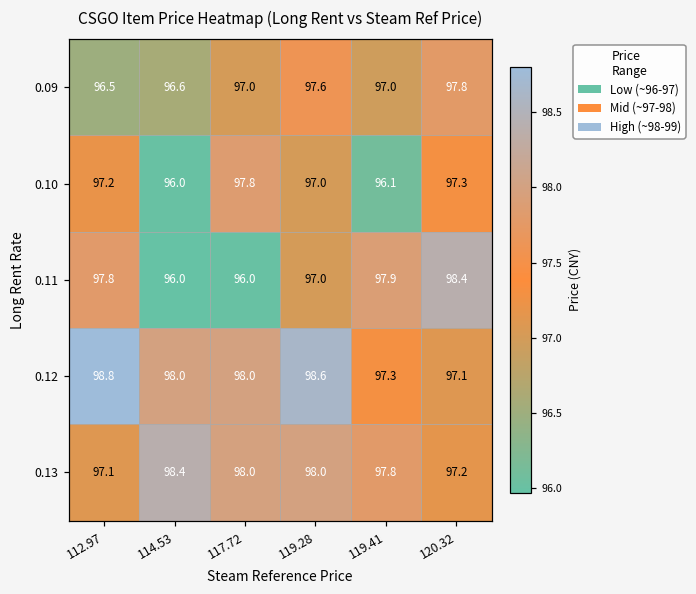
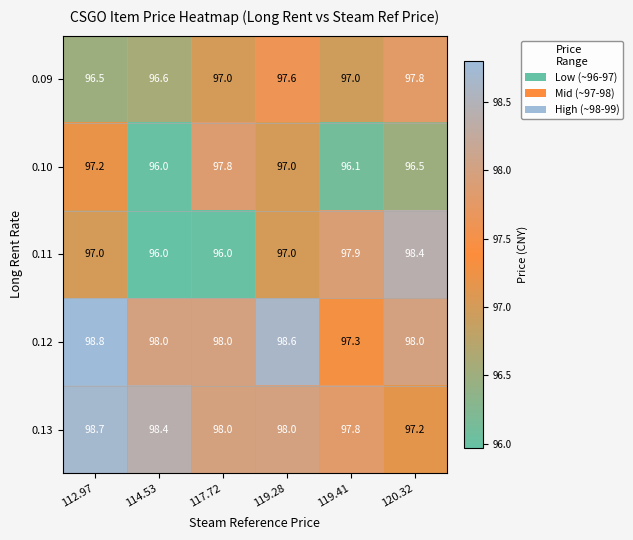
0.10, 120.32: 97.3 -> 96.5
0.11, 112.97: 97.8 -> 97.0
0.12, 120.32: 97.1 -> 98.0
0.13, 112.97: 97.1 -> 98.7
